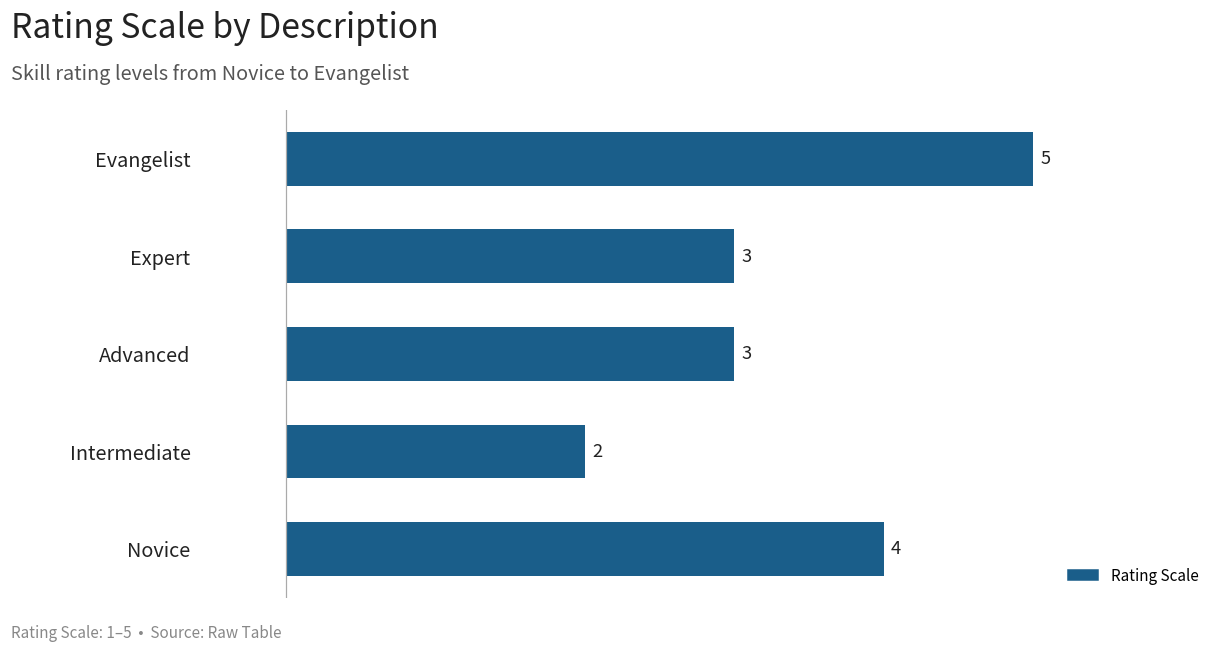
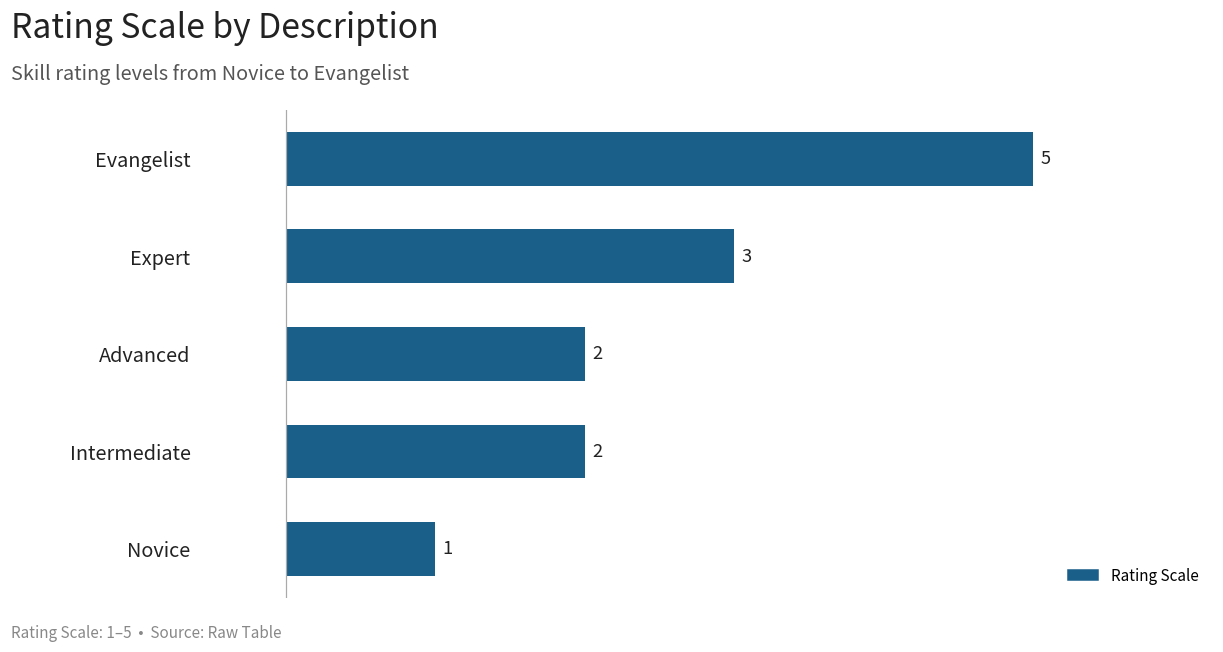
Advanced: 3 -> 2
Novice: 4 -> 1
